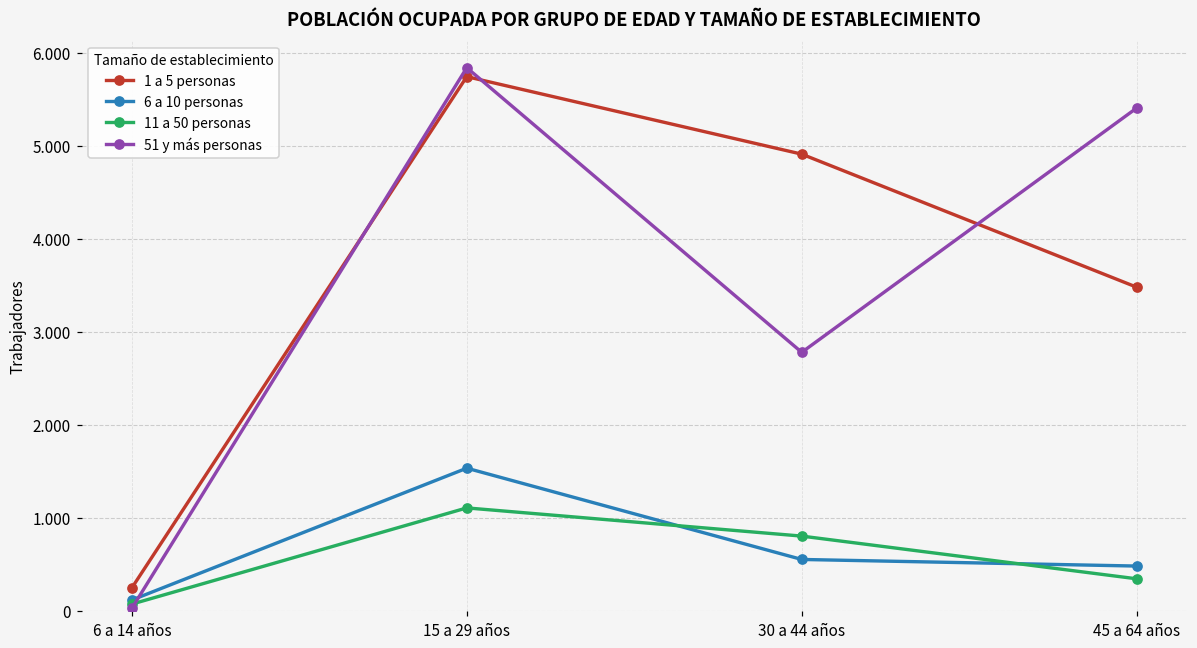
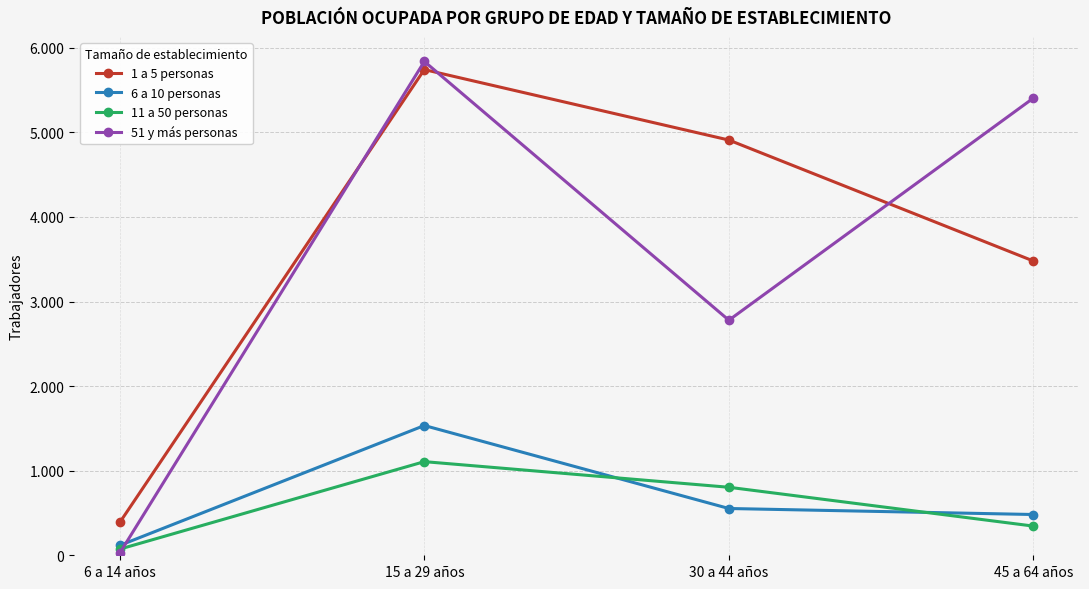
1 a 5 personas, 6 a 14 años: 0.2 -> 0.4
